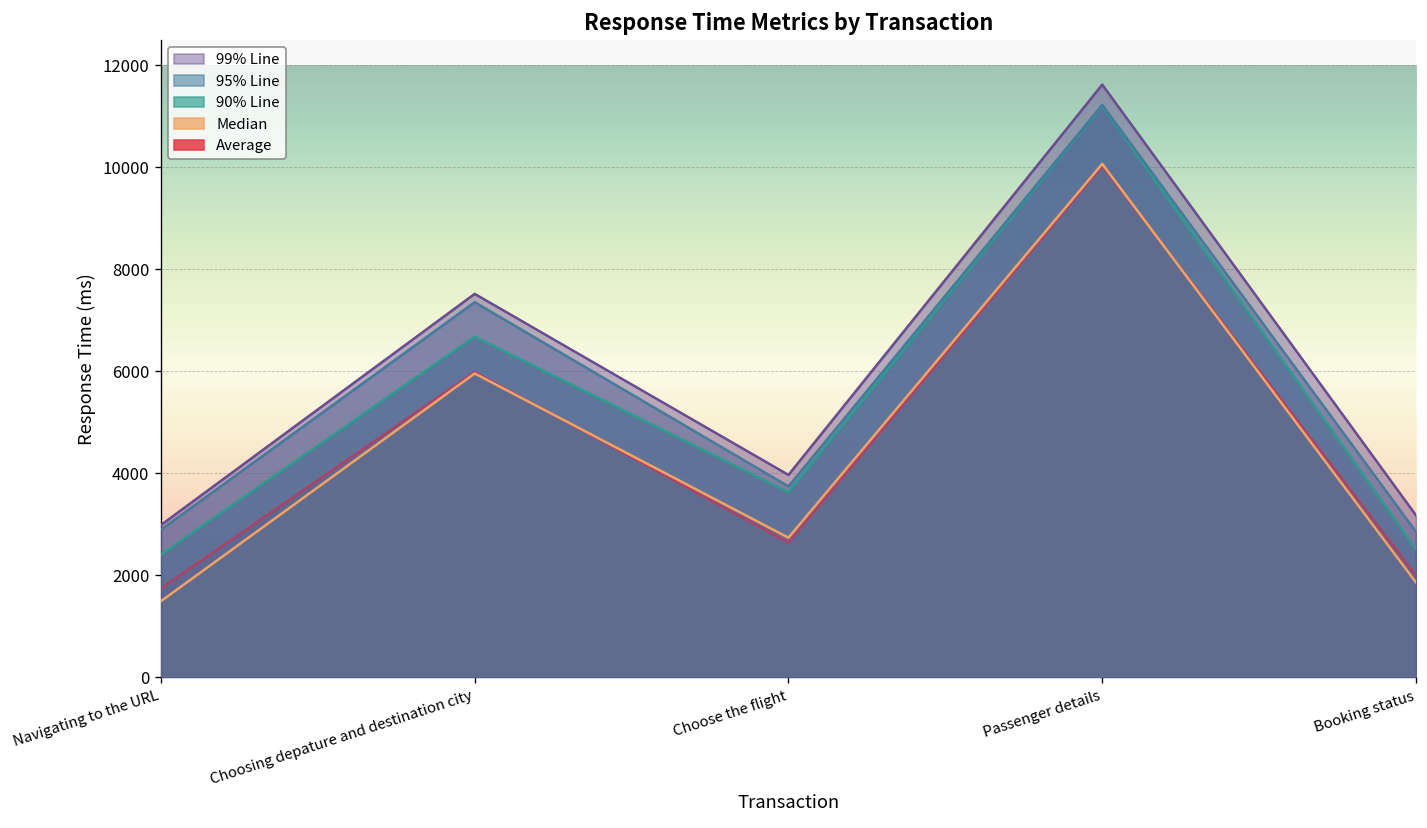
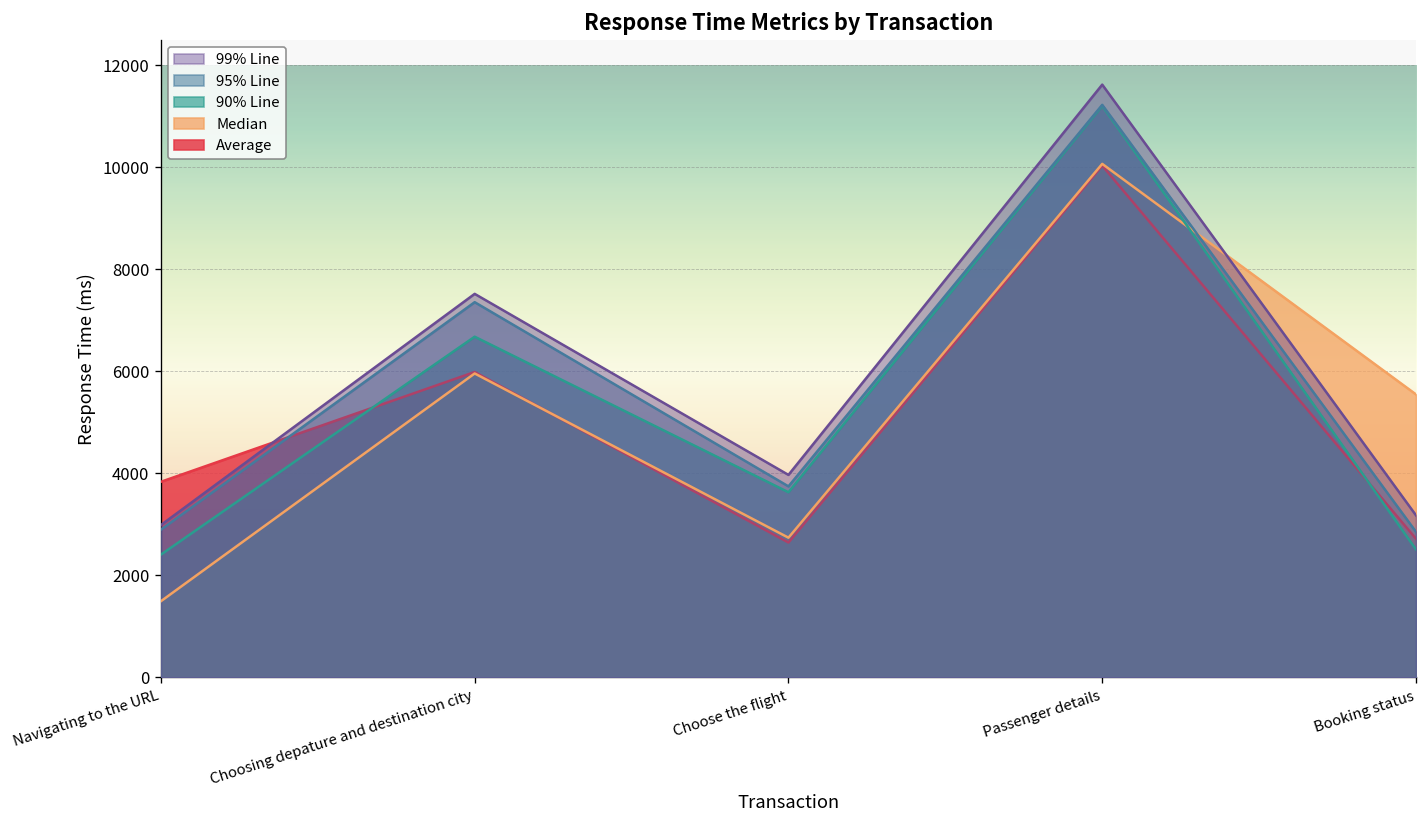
Average, Navigating to the URL: 1700 -> 3800
Median, Booking status: 1900 -> 5600
Average, Booking status: 2000 -> 2700
